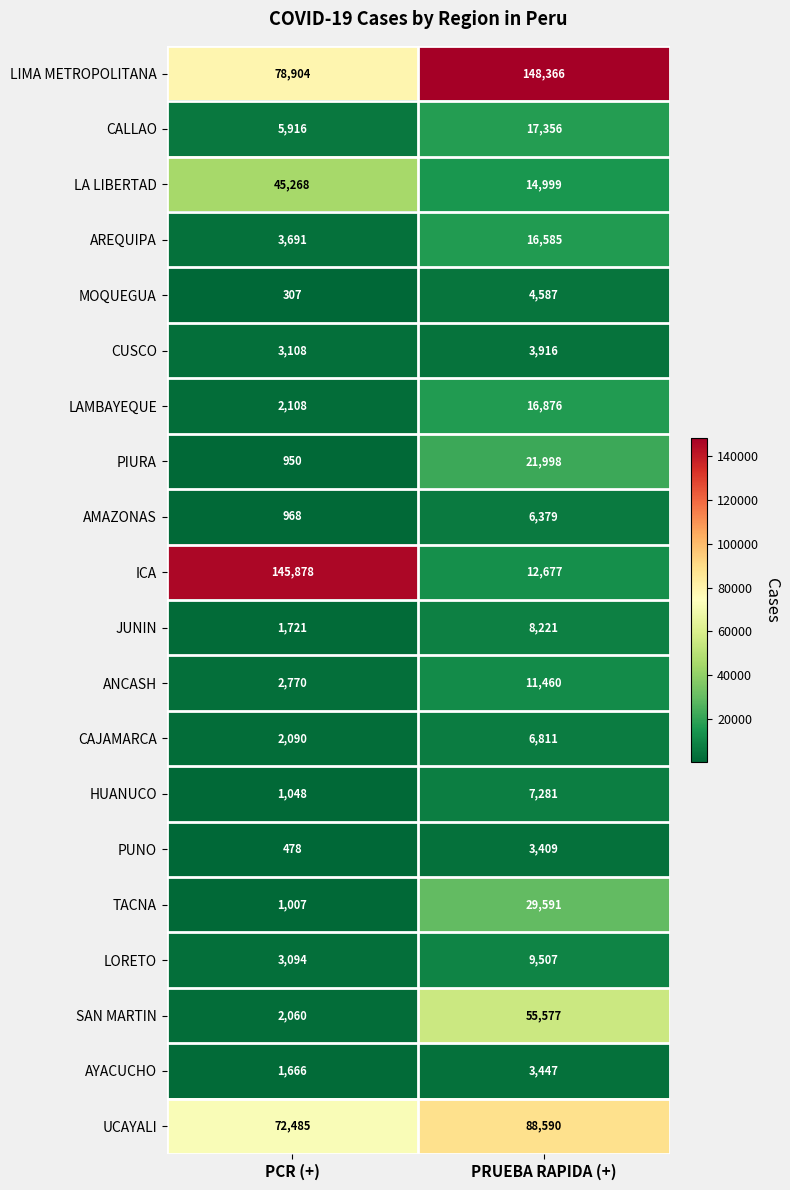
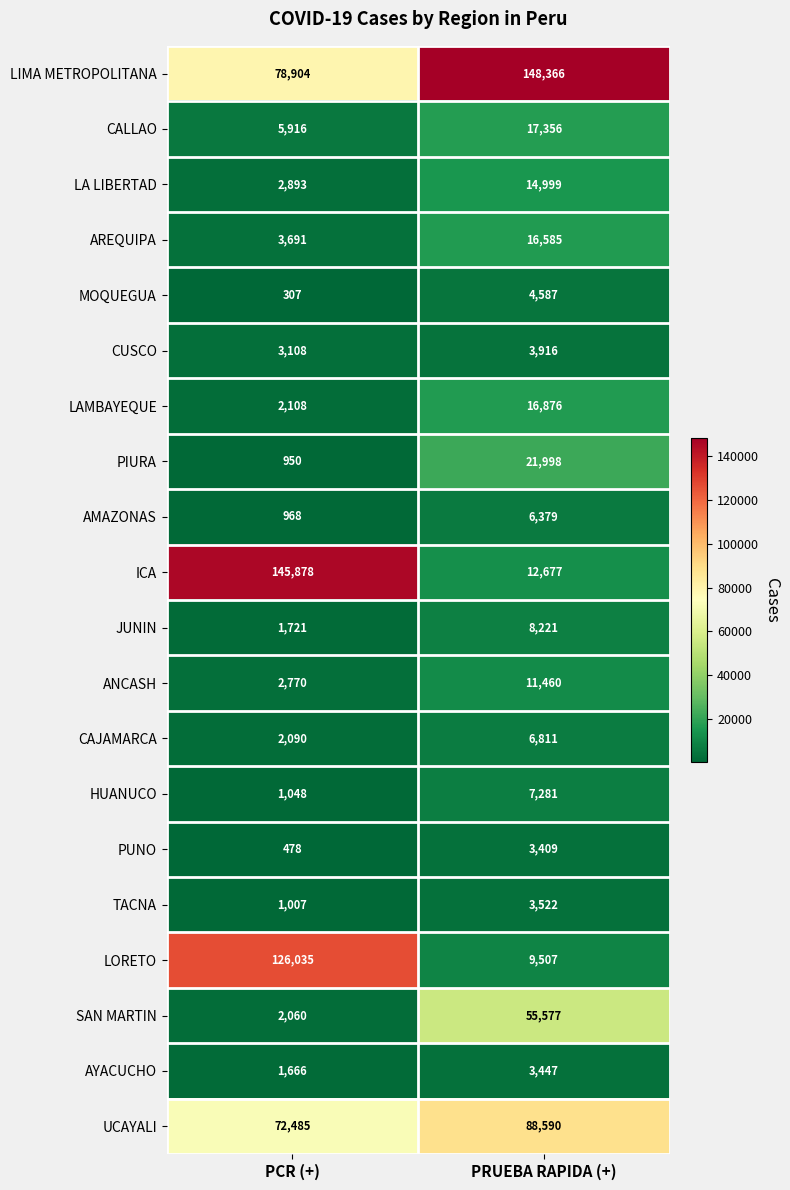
LA LIBERTAD, PCR (+): 45,268 -> 2,893
TACNA, PRUEBA RAPIDA (+): 29,591 -> 3,522
LORETO, PCR (+): 3,094 -> 126,035
